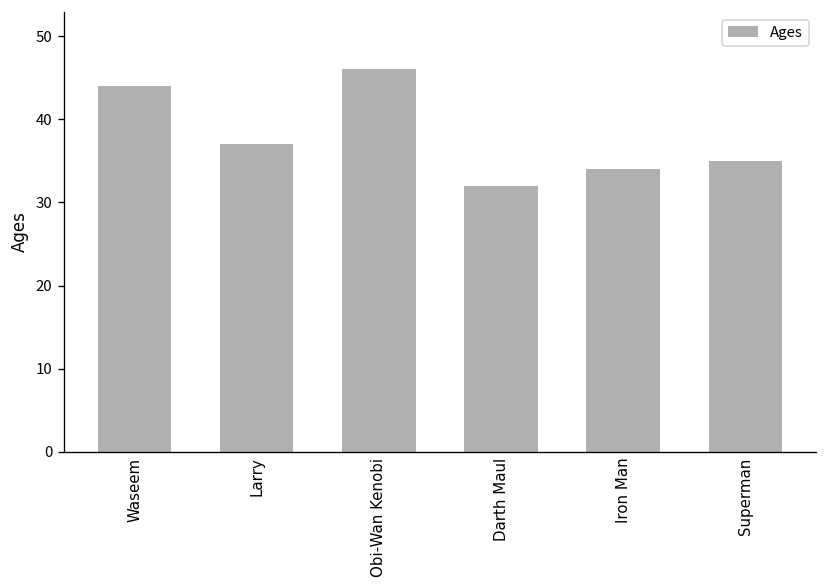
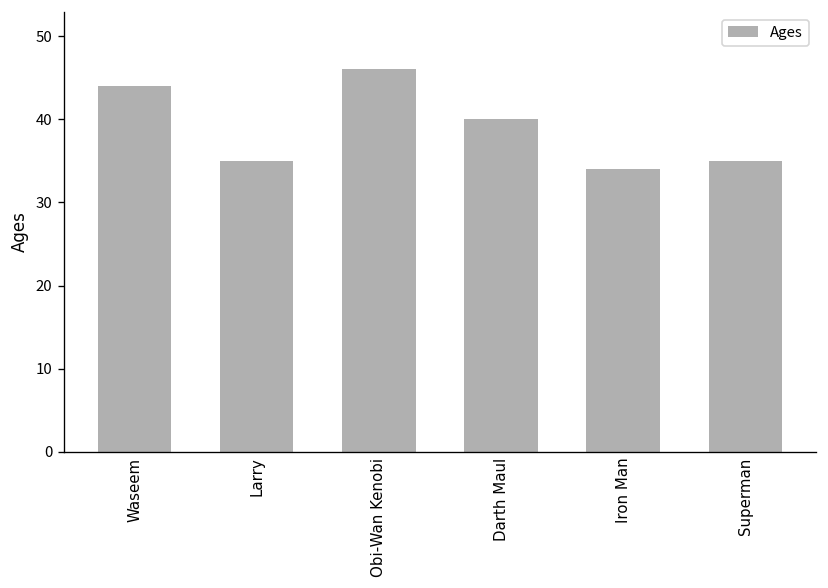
Larry: 37 -> 35
Darth Maul: 32 -> 40
